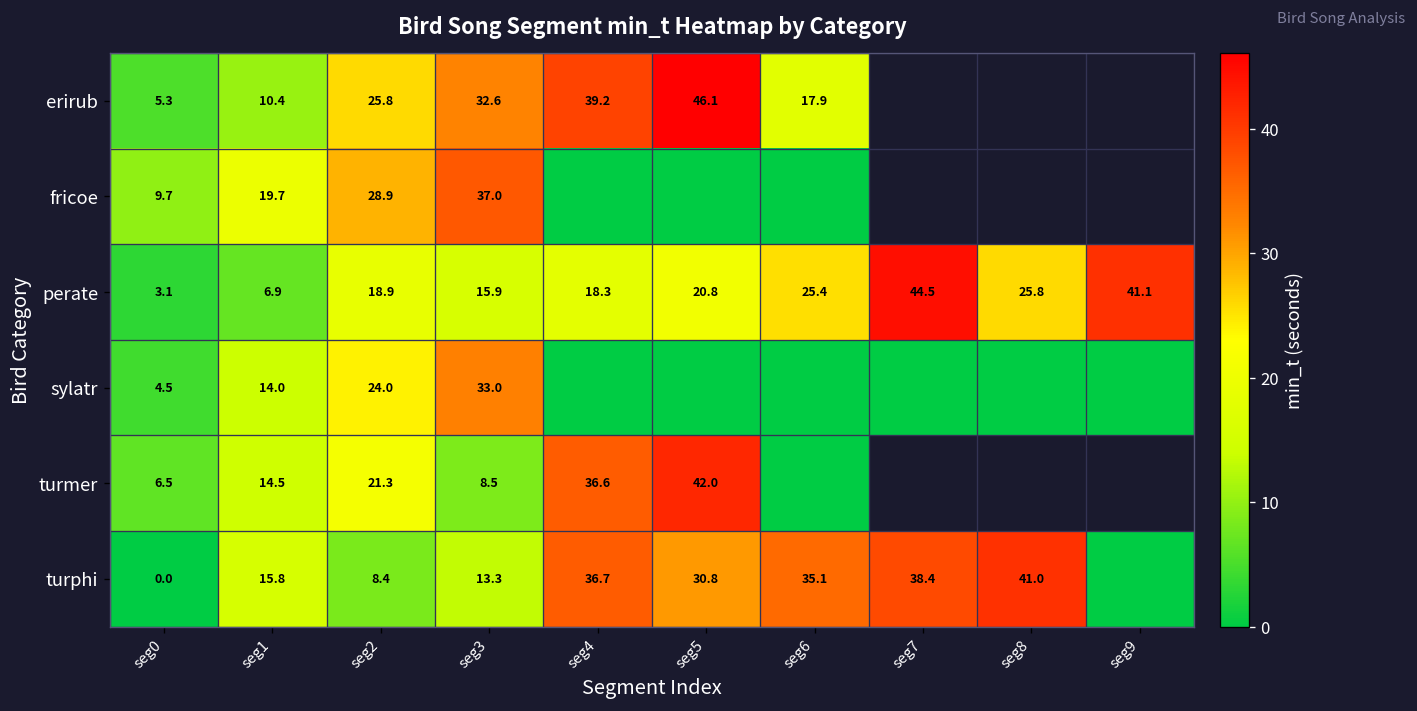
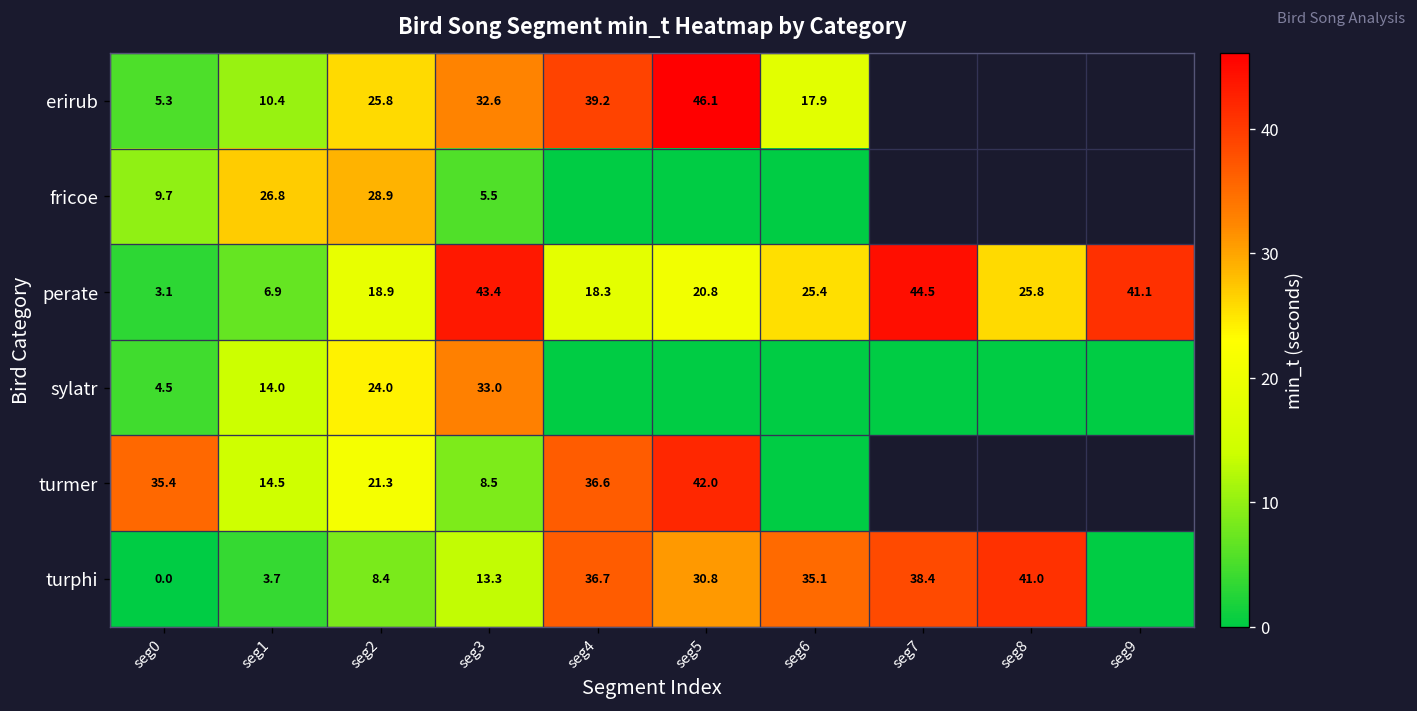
fricoe, seg1: 19.7 -> 26.8
fricoe, seg3: 37.0 -> 5.5
perate, seg3: 15.9 -> 43.4
turmer, seg0: 6.5 -> 35.4
turphi, seg1: 15.8 -> 3.7
